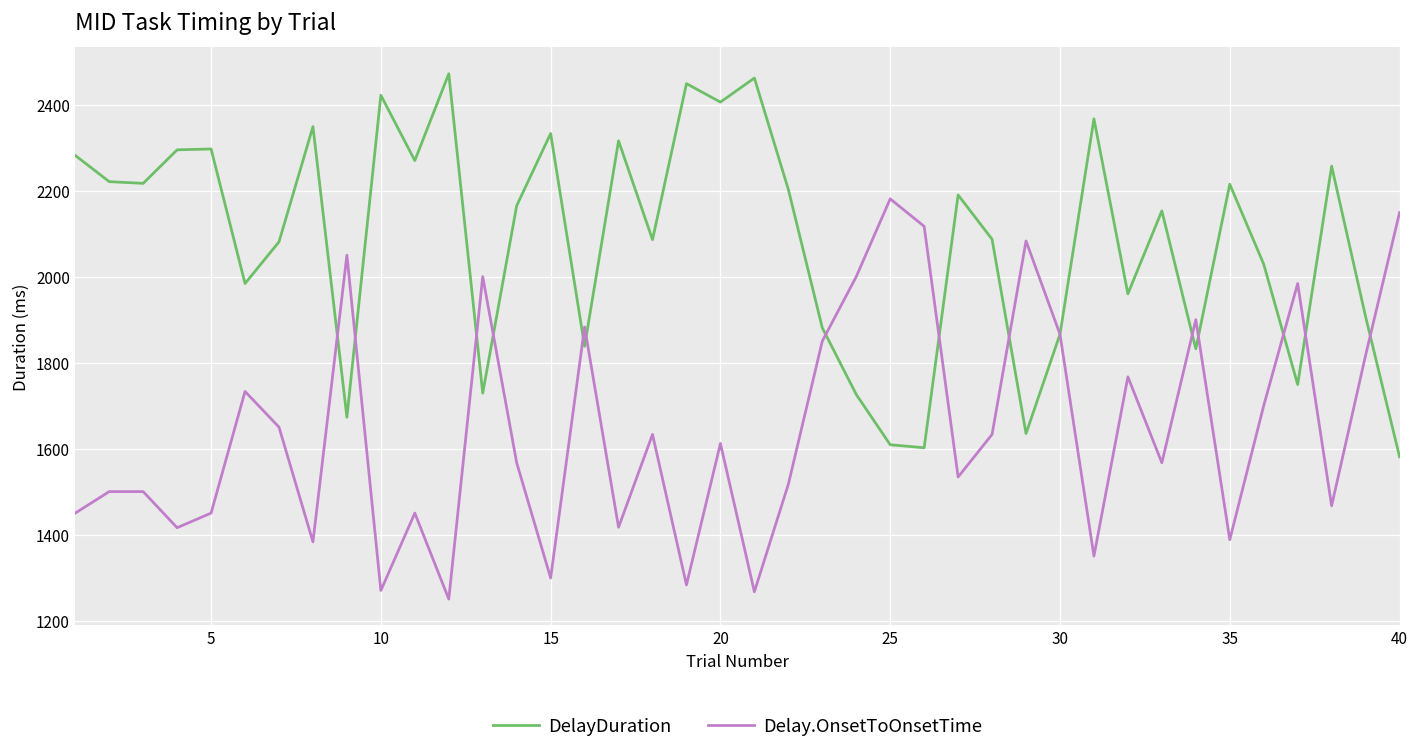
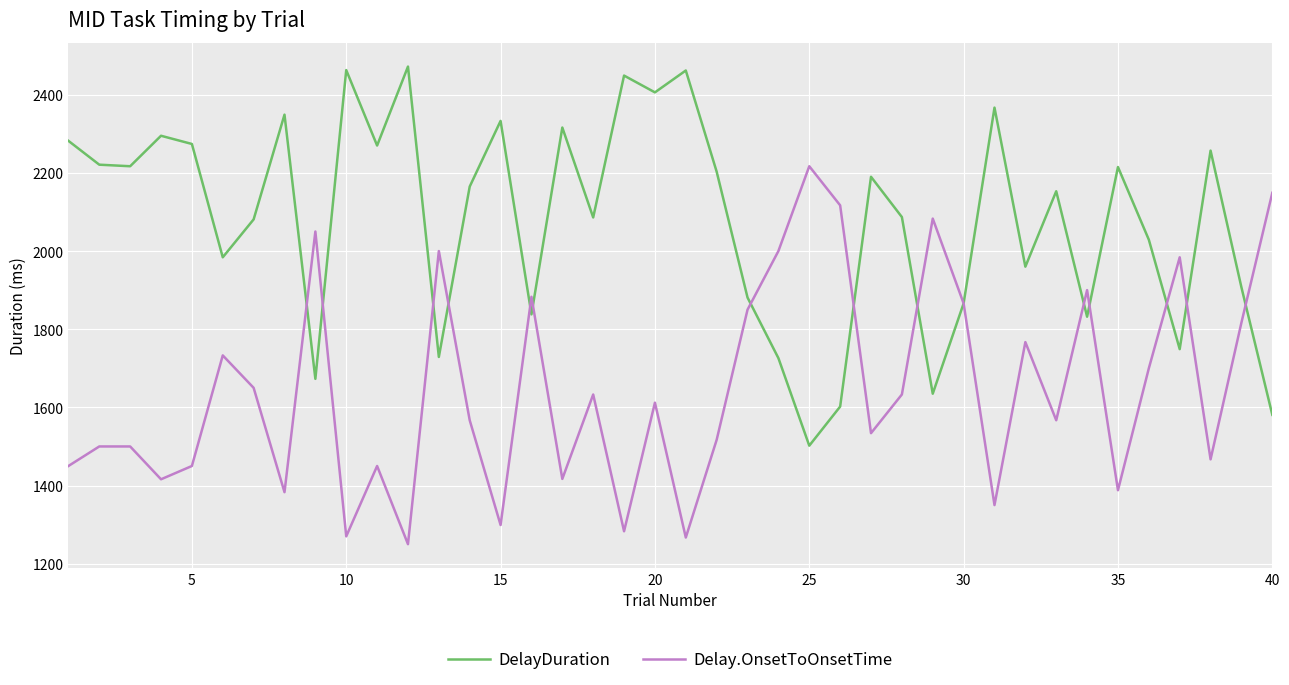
DelayDuration, 5: 2300 -> 2270
DelayDuration, 10: 2420 -> 2460
DelayDuration, 25: 1610 -> 1500
Delay.OnsetToOnsetTime, 25: 2180 -> 2220
